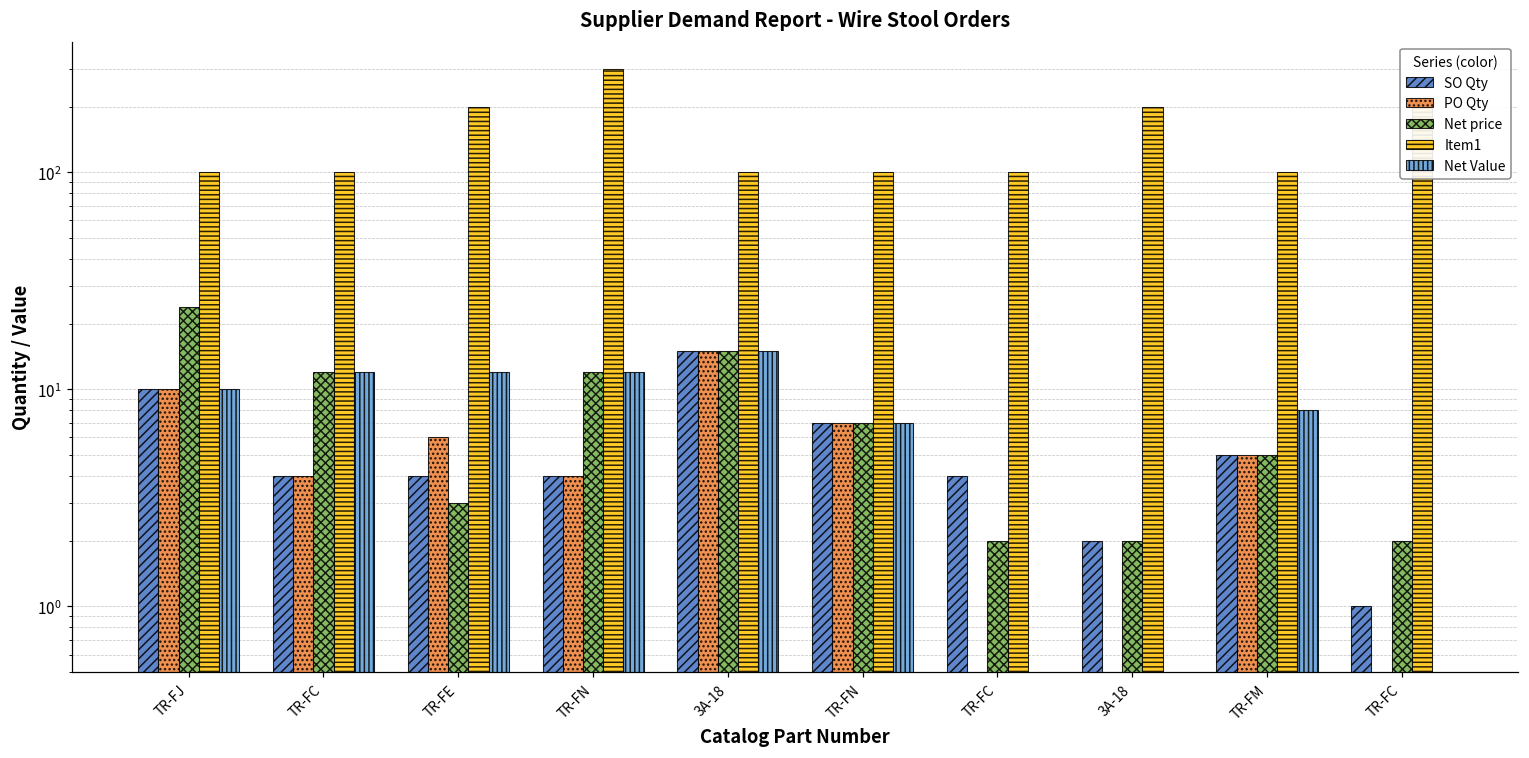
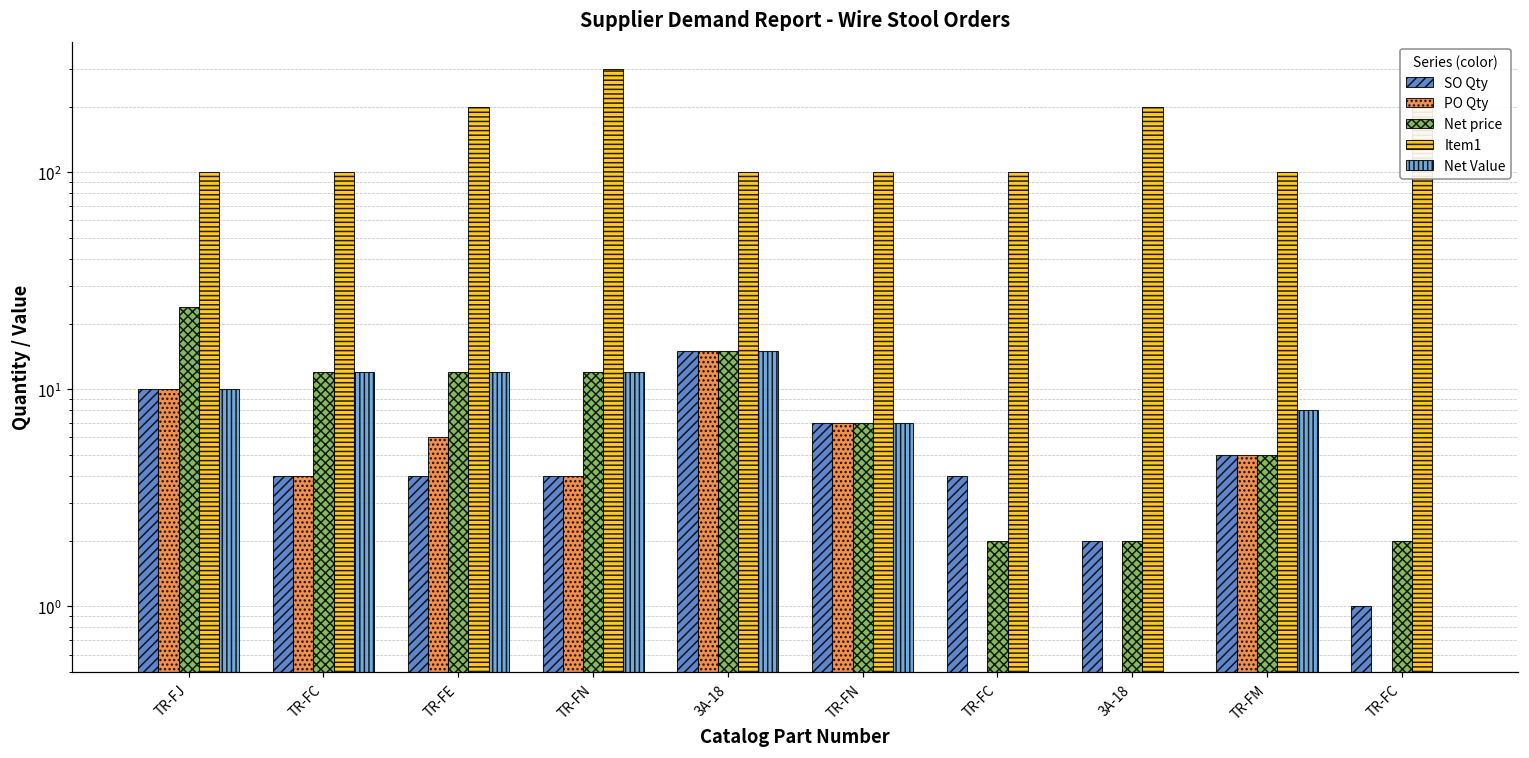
Net price, TR-FE: 3 -> 12
